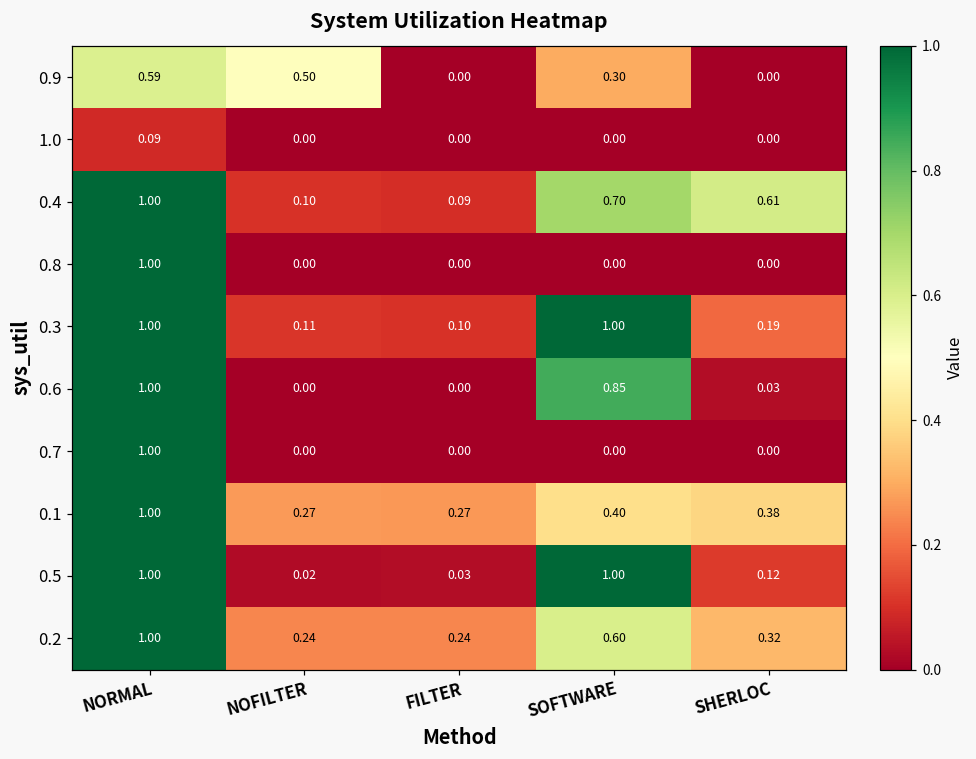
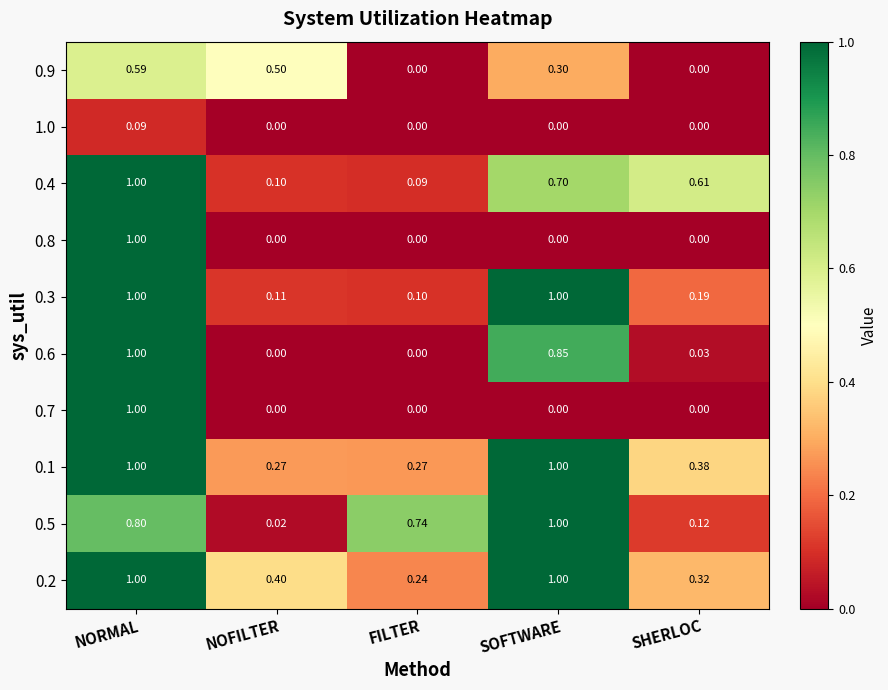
0.1, SOFTWARE: 0.40 -> 1.00
0.5, NORMAL: 1.00 -> 0.80
0.5, FILTER: 0.03 -> 0.74
0.2, NOFILTER: 0.24 -> 0.40
0.2, SOFTWARE: 0.60 -> 1.00
